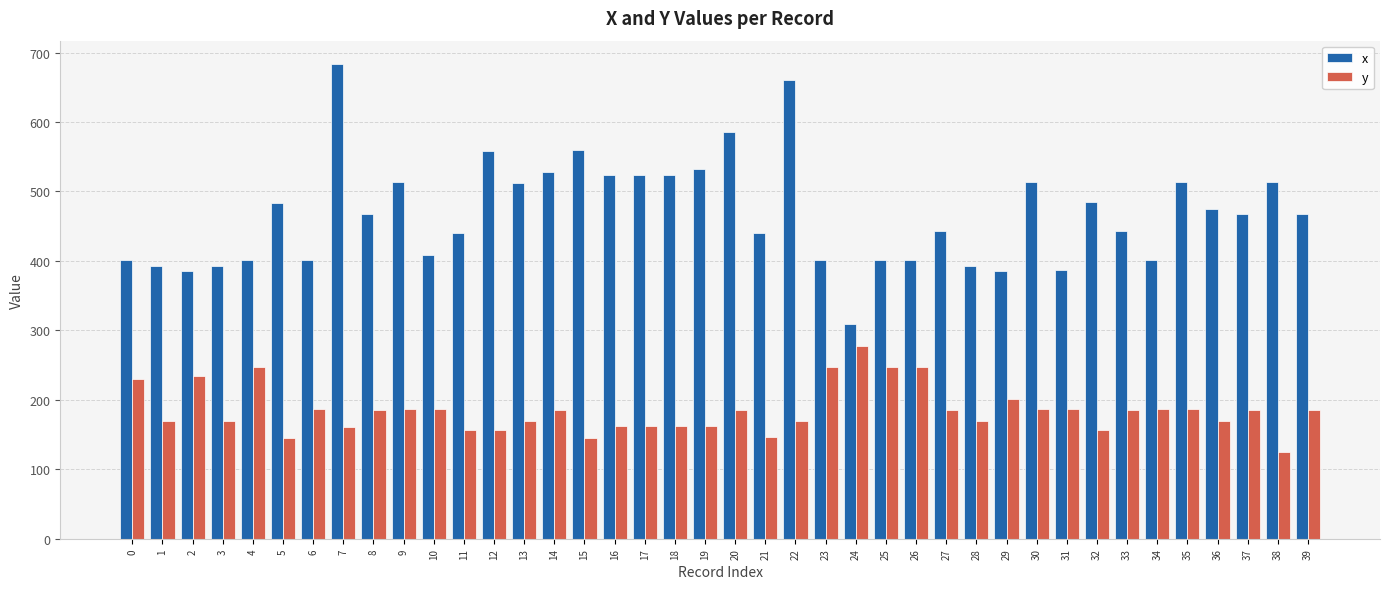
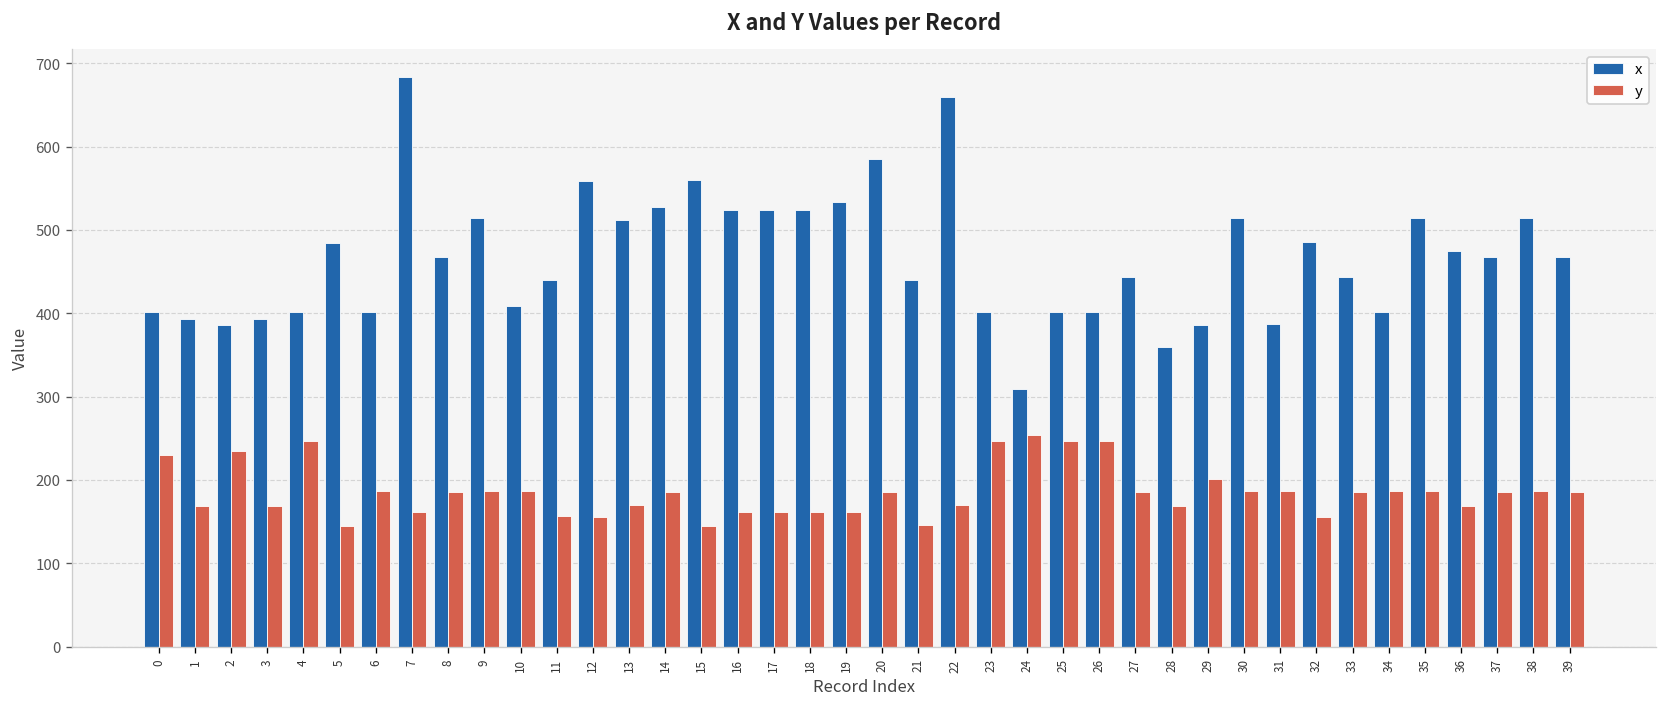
y, 24: 280 -> 250
x, 28: 390 -> 360
y, 38: 130 -> 190
